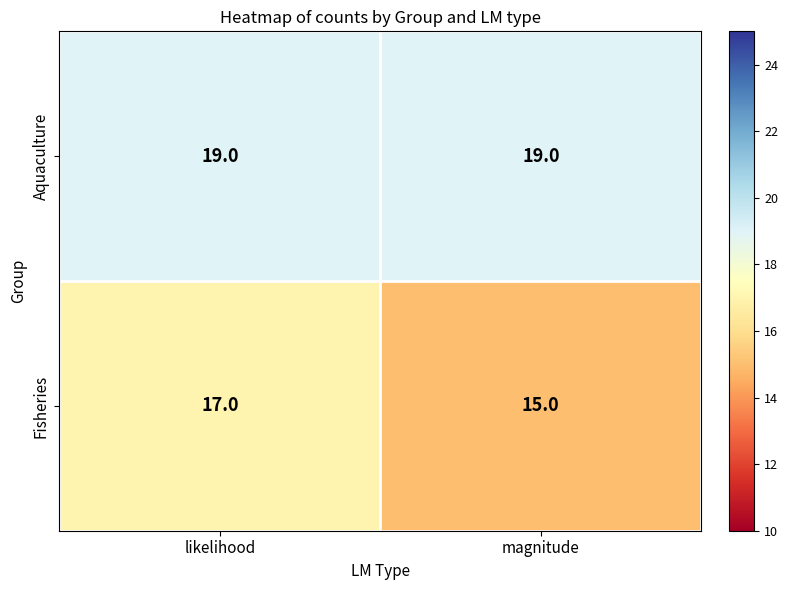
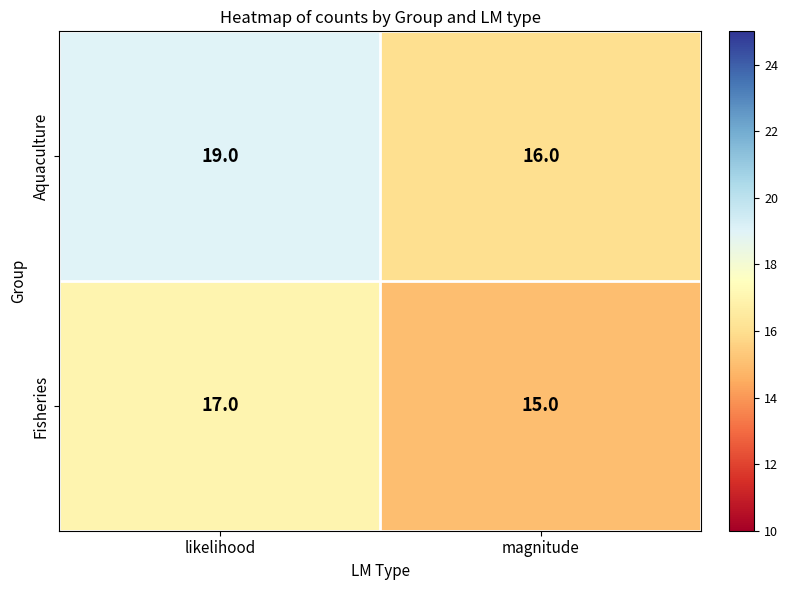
Aquaculture, magnitude: 19.0 -> 16.0
